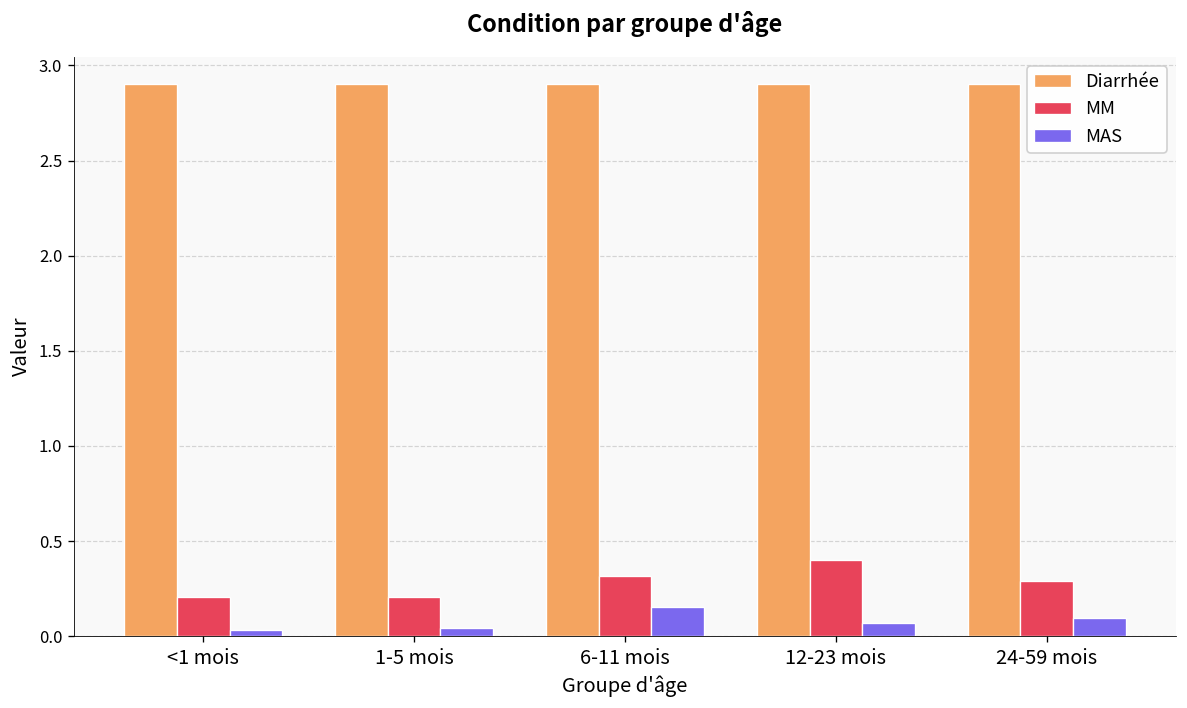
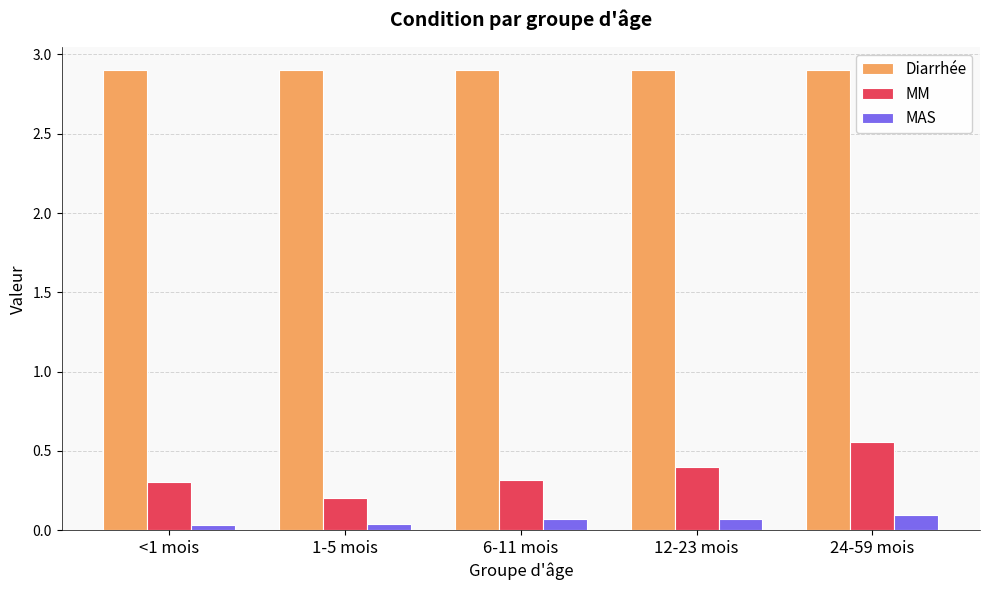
MM, <1 mois: 0.21 -> 0.30
MAS, 6-11 mois: 0.16 -> 0.07
MM, 24-59 mois: 0.29 -> 0.56
